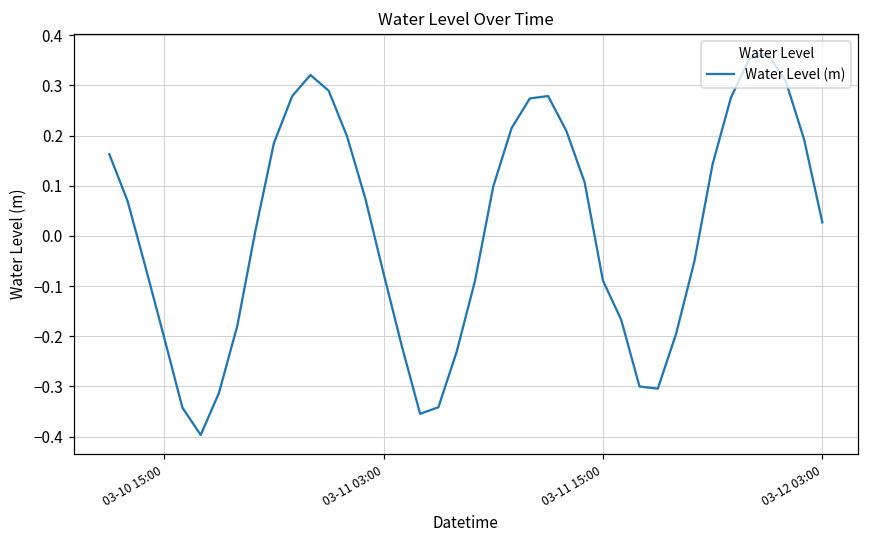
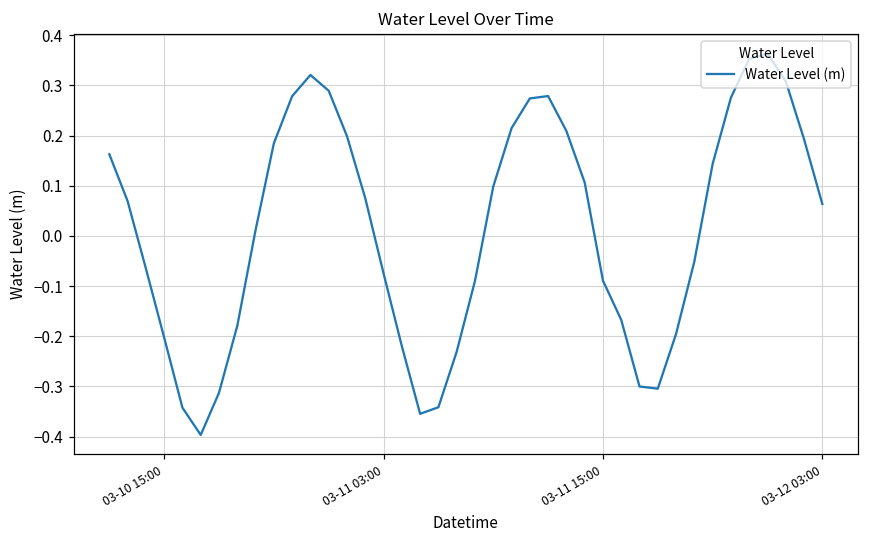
03-12 03:00: 0.03 -> 0.06
